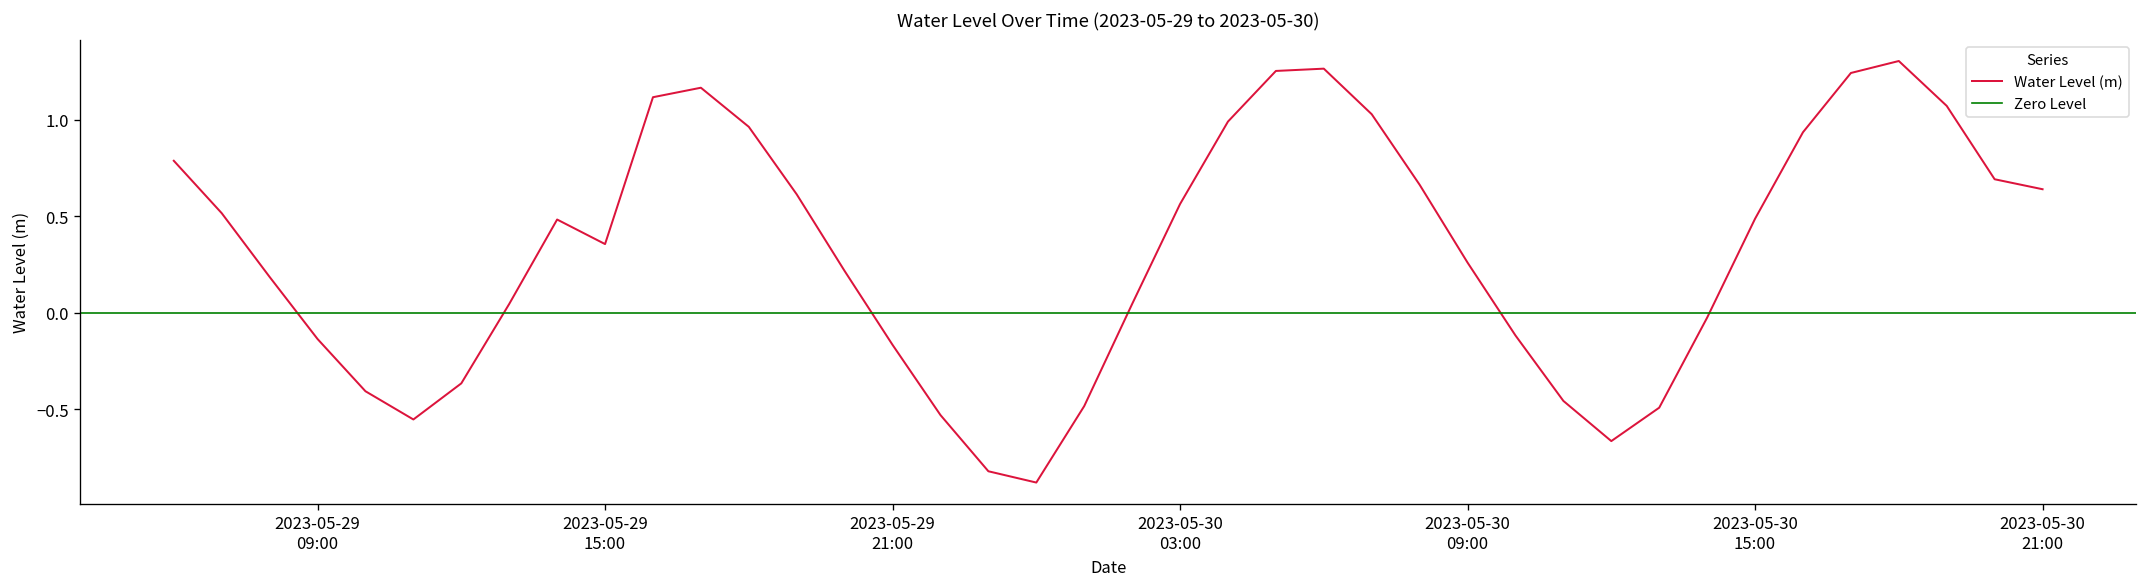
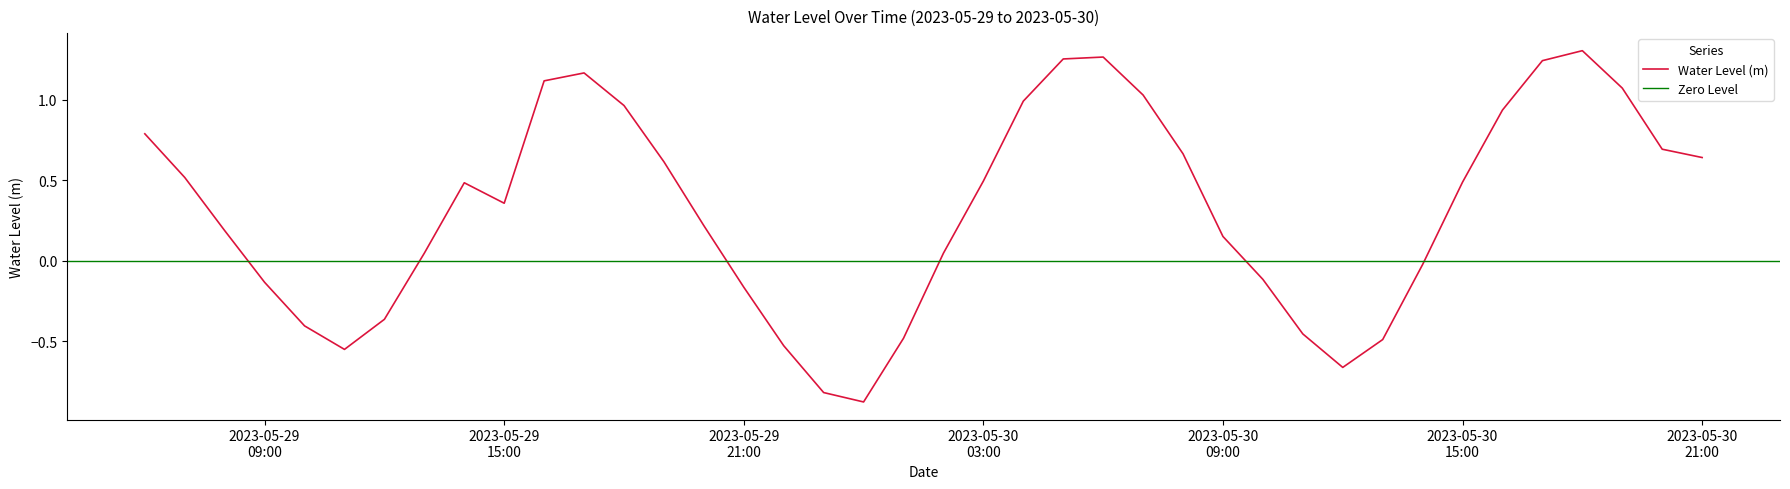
2023-05-30 03:00: 0.56 -> 0.49
2023-05-30 09:00: 0.26 -> 0.15
